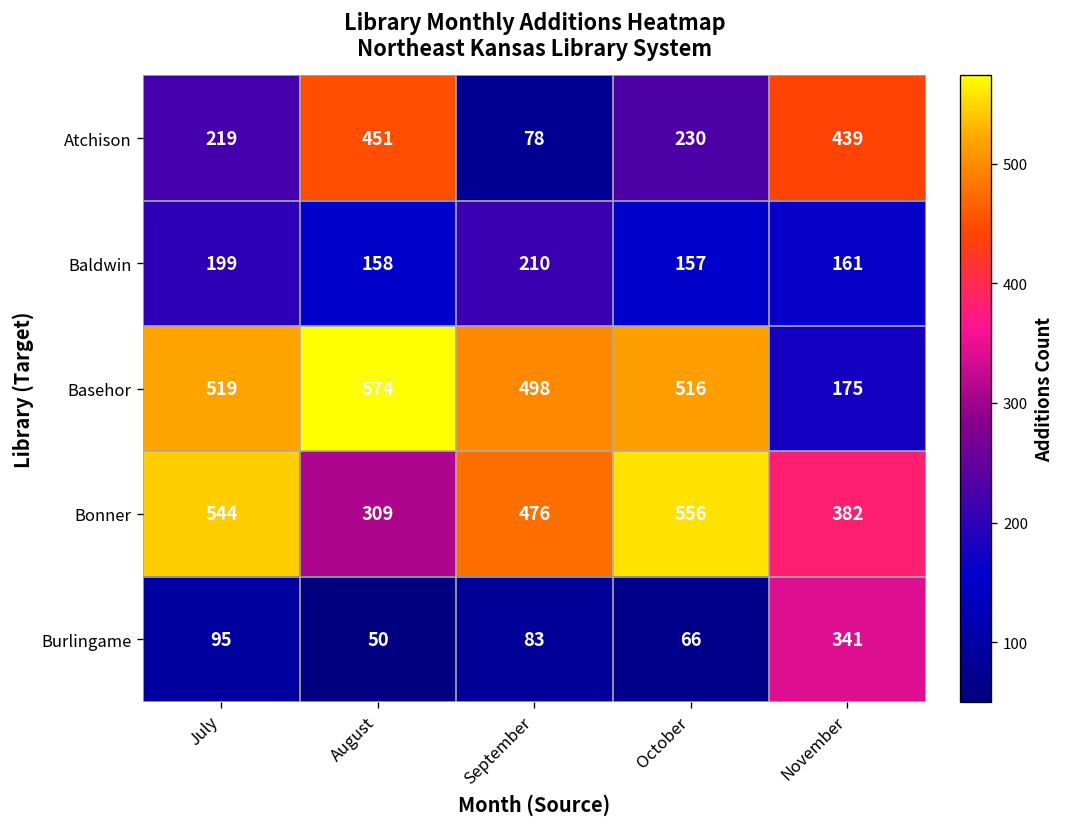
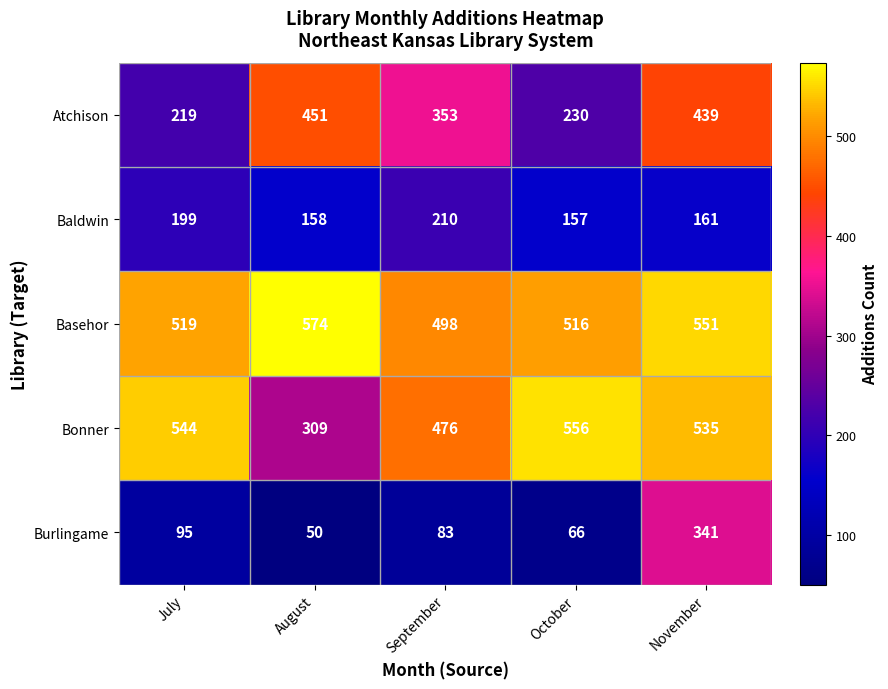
Atchison, September: 78 -> 353
Basehor, November: 175 -> 551
Bonner, November: 382 -> 535
